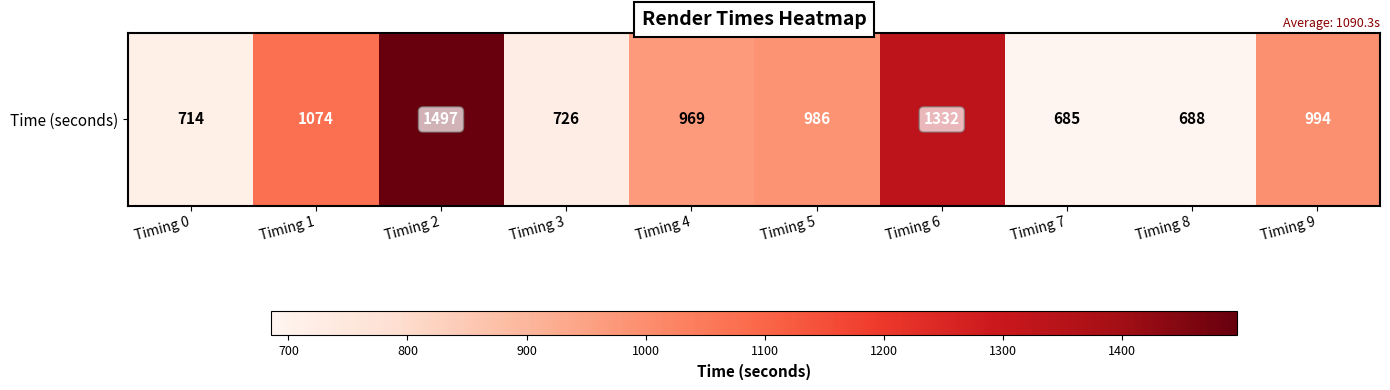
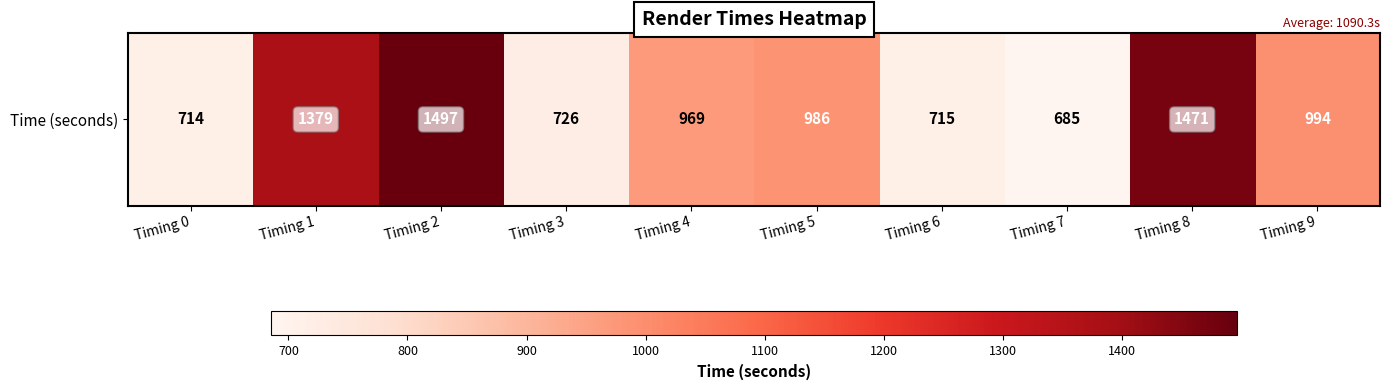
Time (seconds), Timing 1: 1074 -> 1379
Time (seconds), Timing 6: 1332 -> 715
Time (seconds), Timing 8: 688 -> 1471
